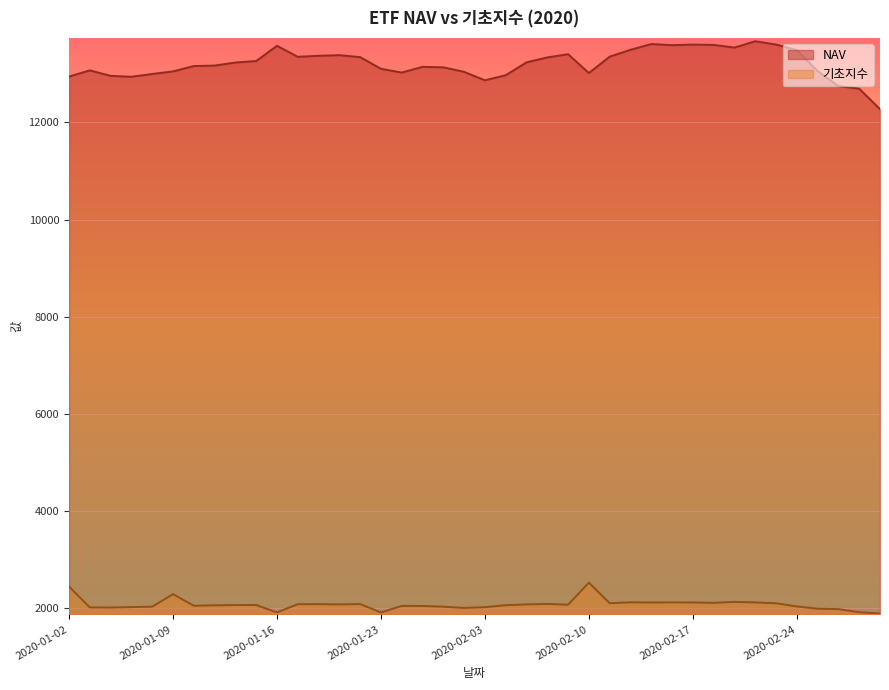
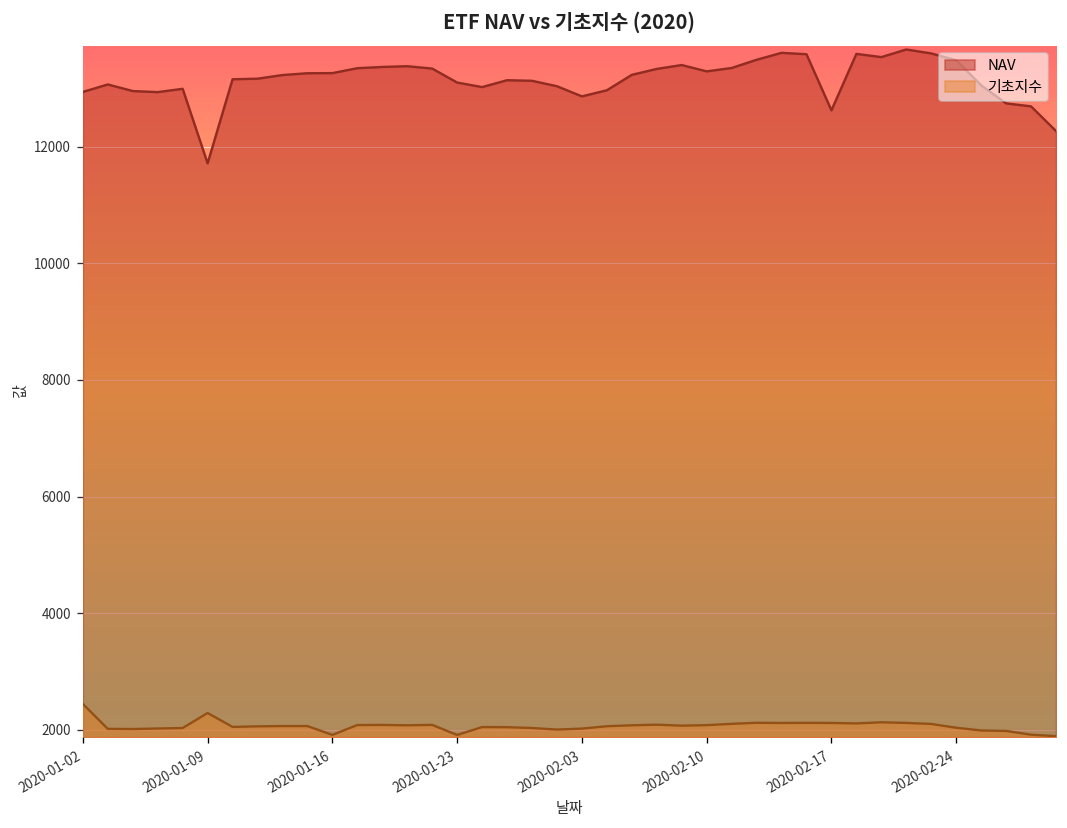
NAV, 2020-01-09: 13100 -> 11700
NAV, 2020-01-16: 13600 -> 13300
NAV, 2020-02-10: 13000 -> 13300
기초지수, 2020-02-10: 2500 -> 2100
NAV, 2020-02-17: 13600 -> 12600
